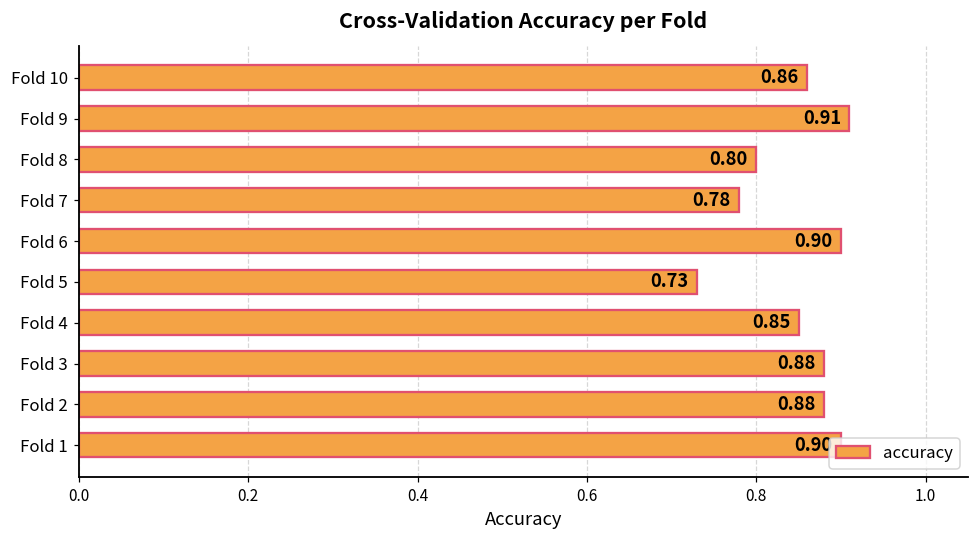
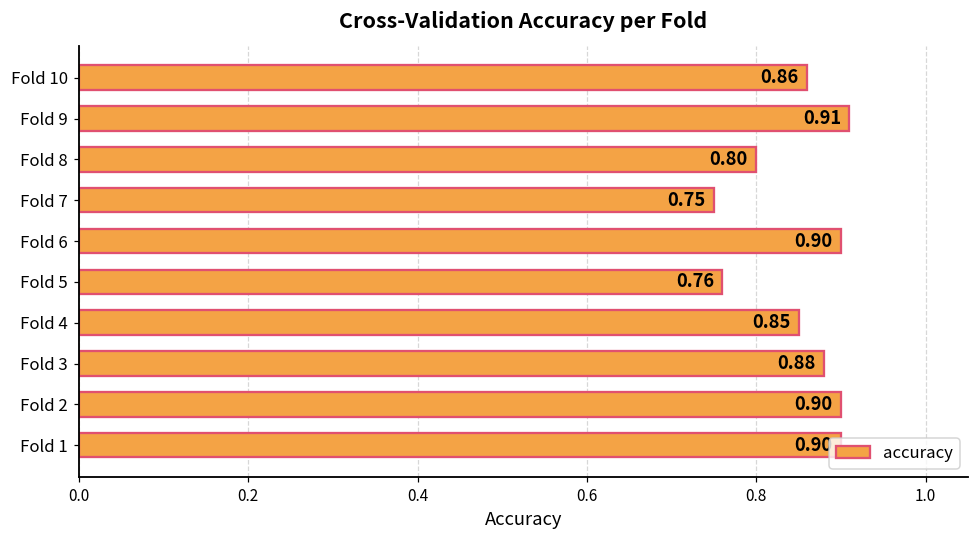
Fold 7: 0.78 -> 0.75
Fold 5: 0.73 -> 0.76
Fold 2: 0.88 -> 0.90
